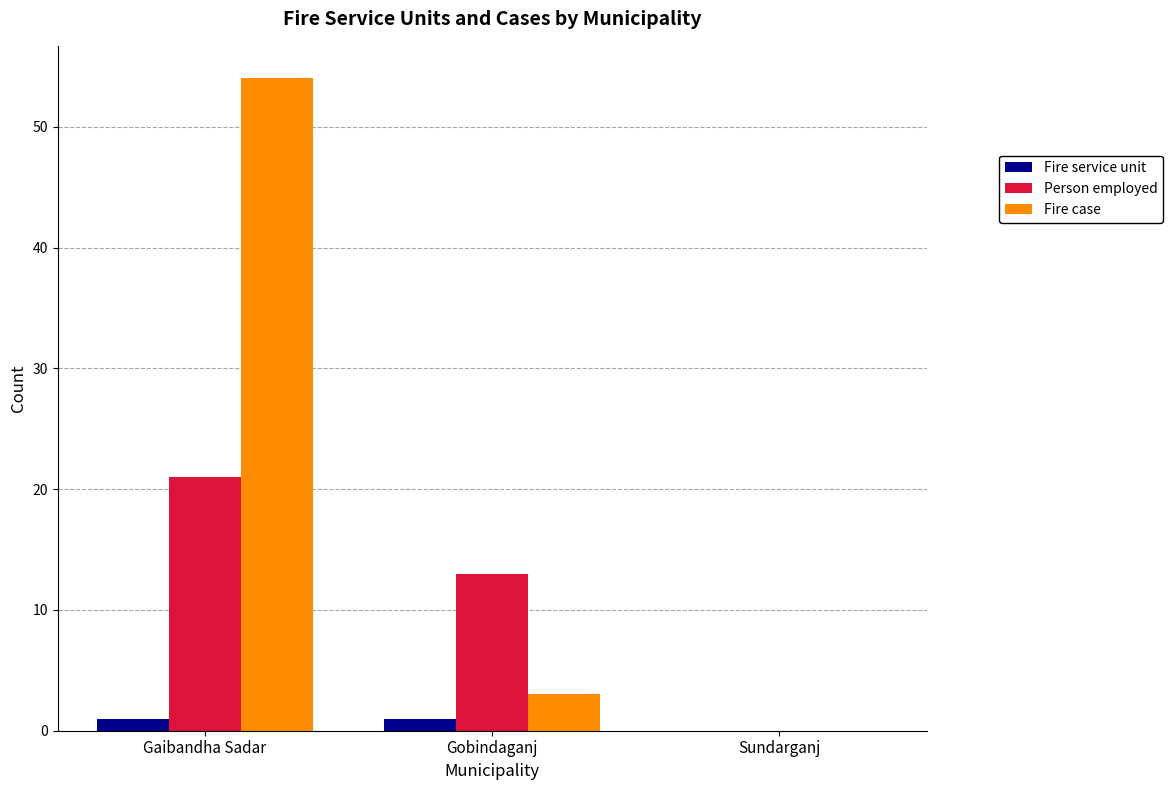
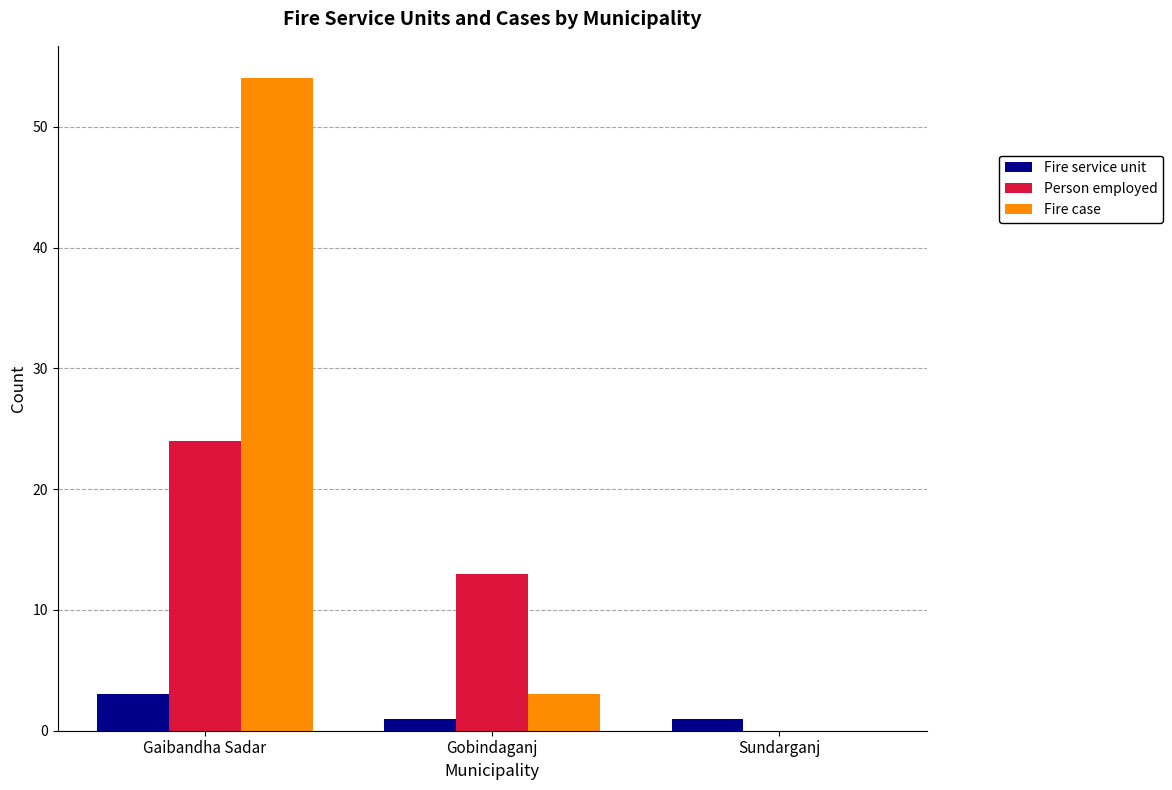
Fire service unit, Gaibandha Sadar: 1 -> 3
Person employed, Gaibandha Sadar: 21 -> 24
Fire service unit, Sundarganj: 0 -> 1
